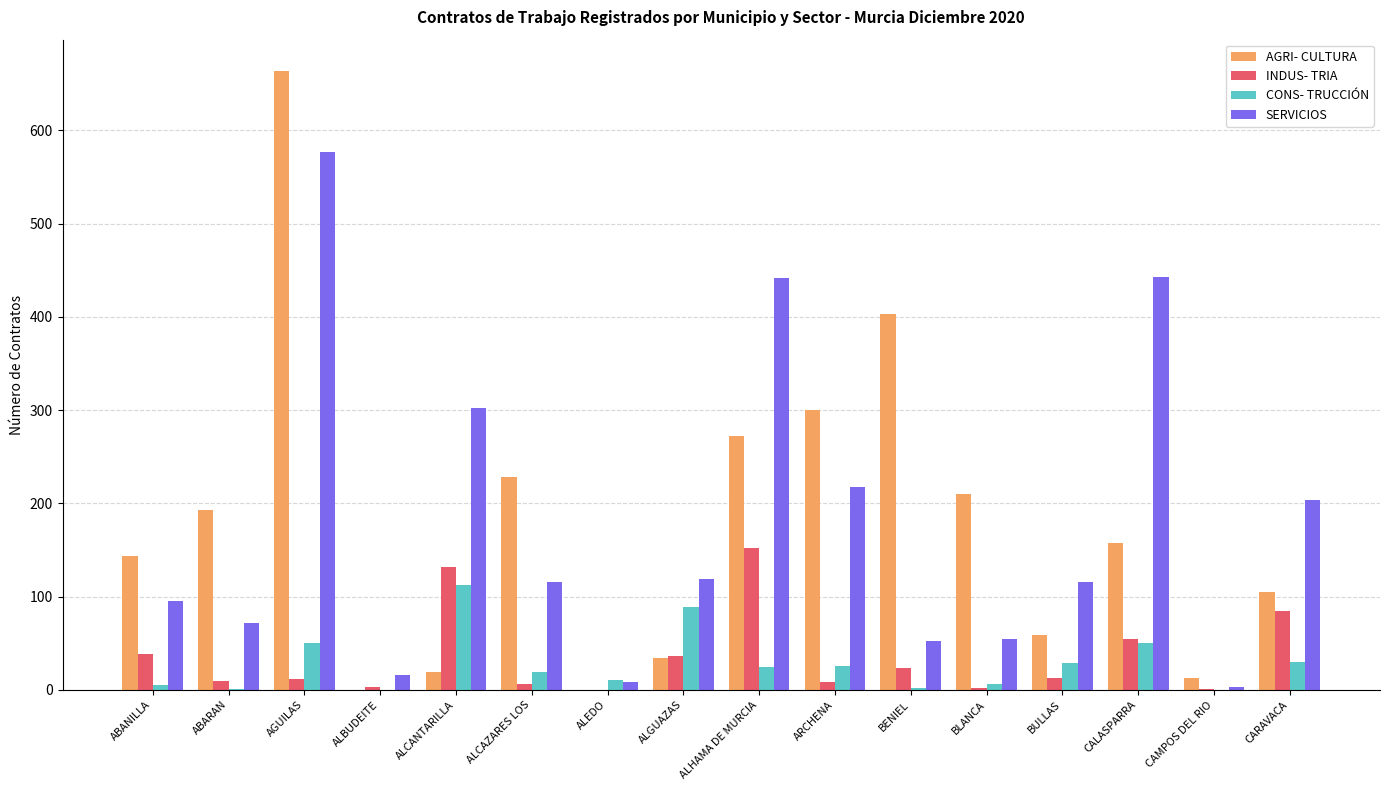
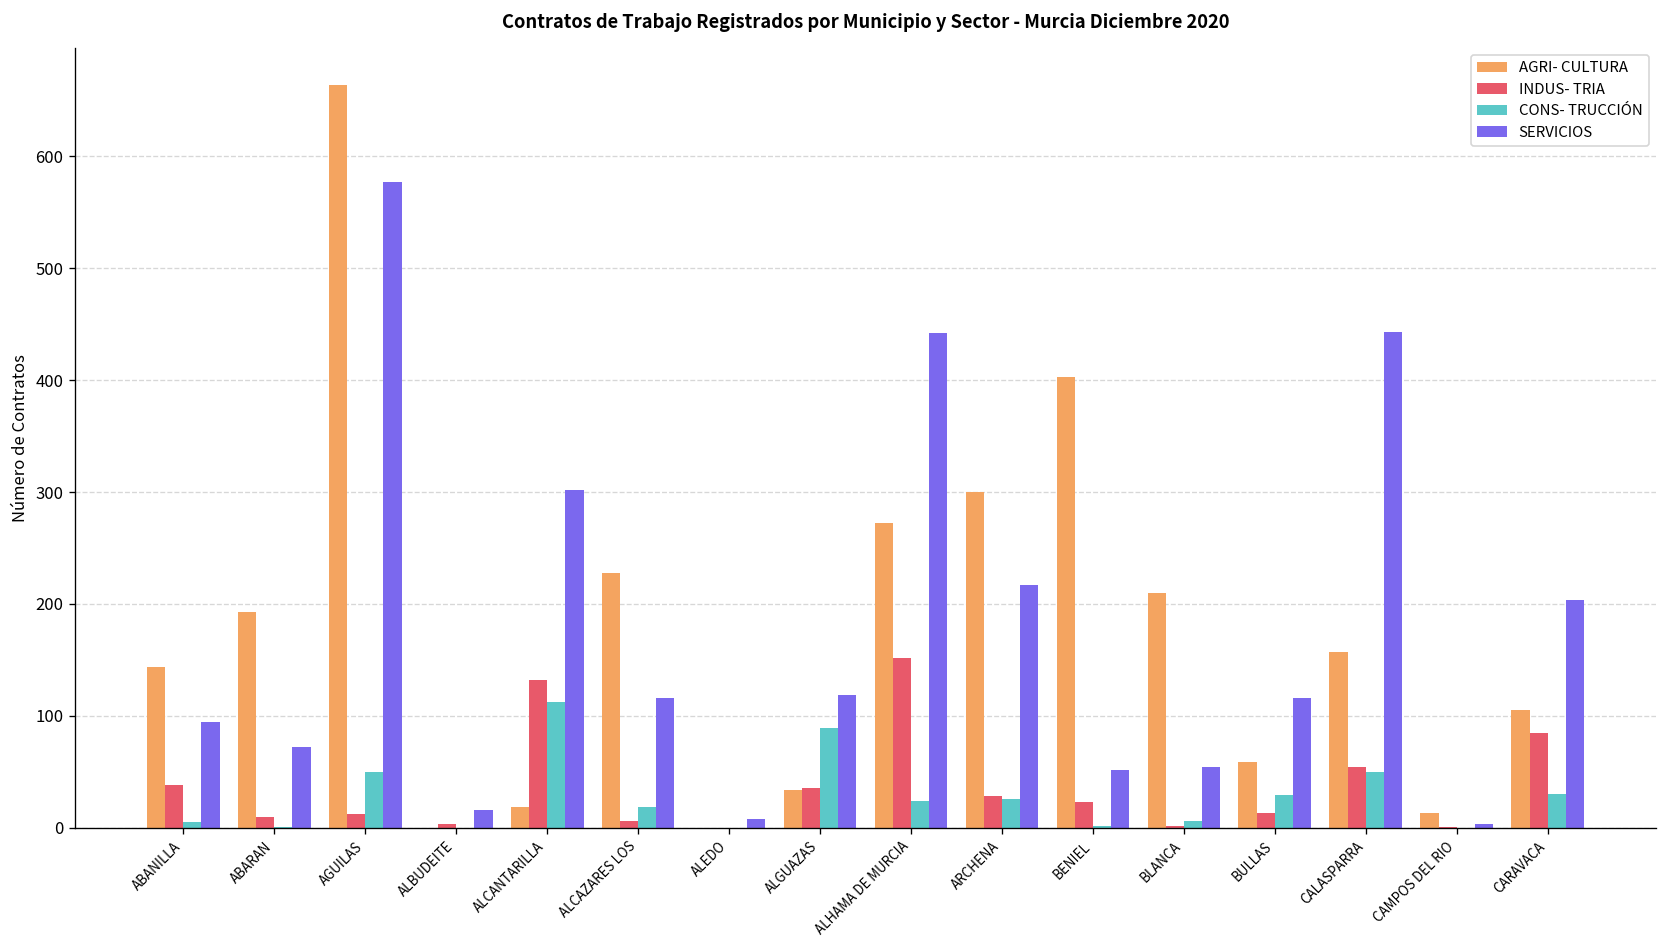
CONS- TRUCCIÓN, ALEDO: 10 -> 0
INDUS- TRIA, ARCHENA: 10 -> 30
